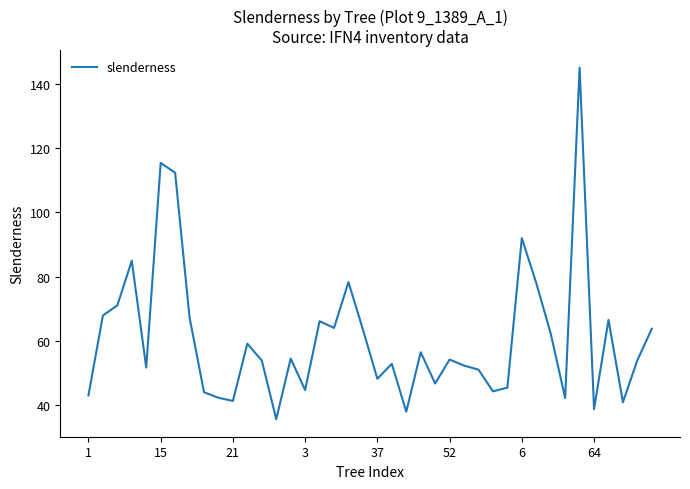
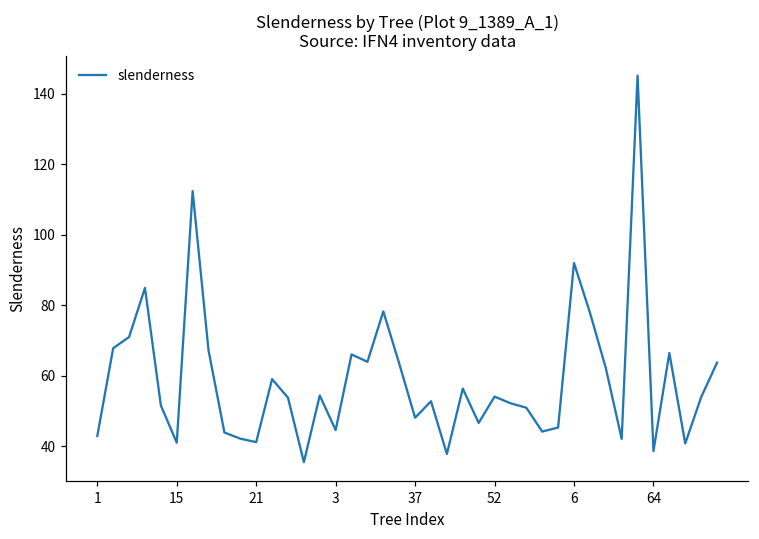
15: 115 -> 41
